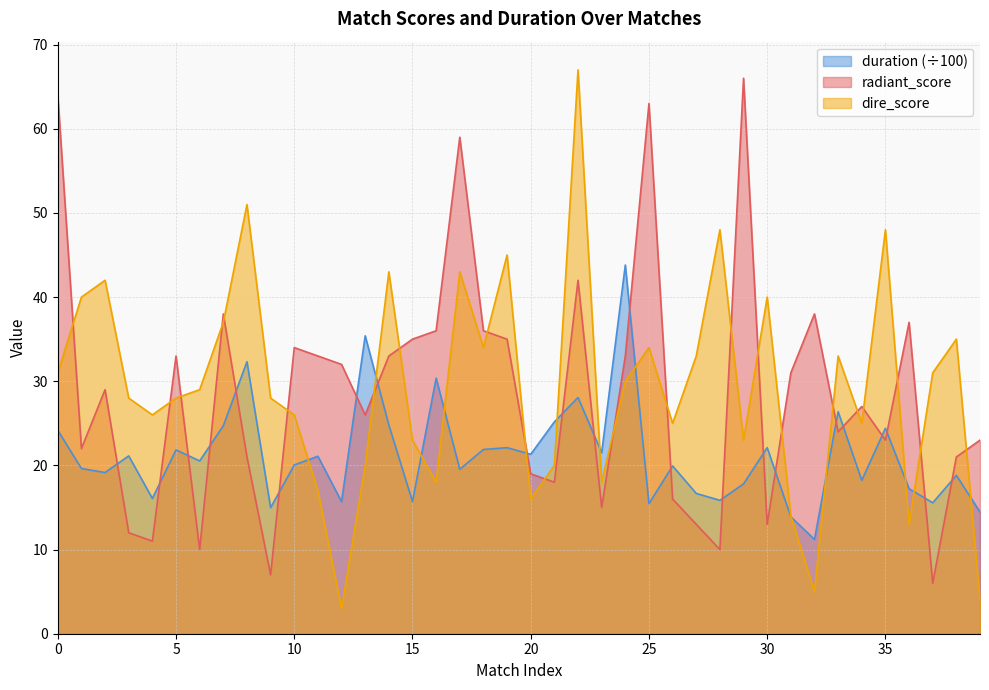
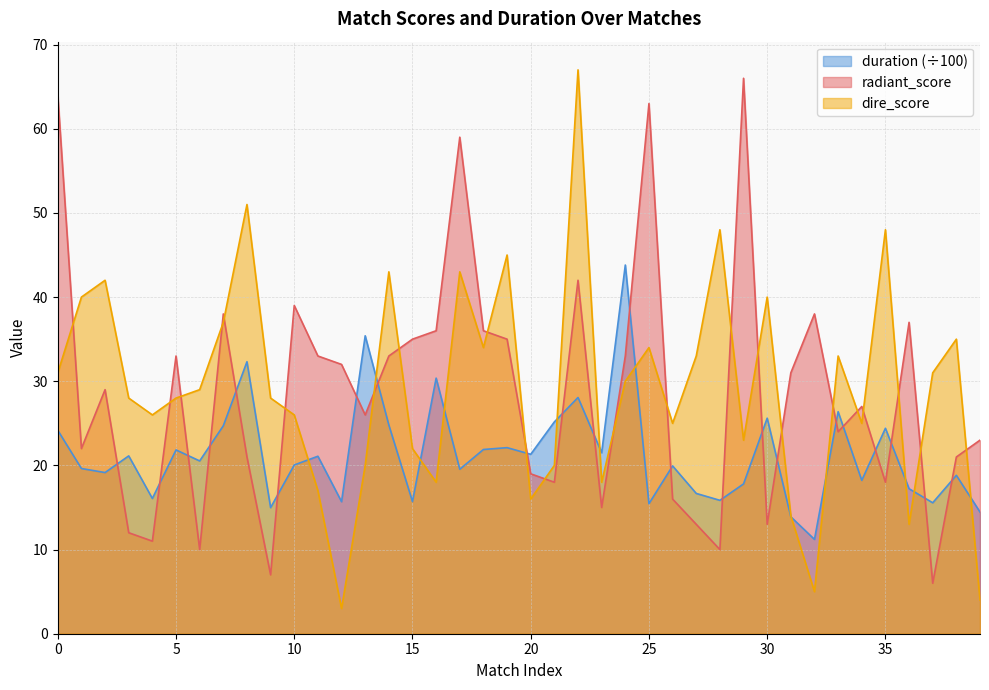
radiant_score, 10: 34 -> 39
dire_score, 15: 23 -> 22
duration (÷100), 30: 22 -> 26
radiant_score, 35: 23 -> 18
